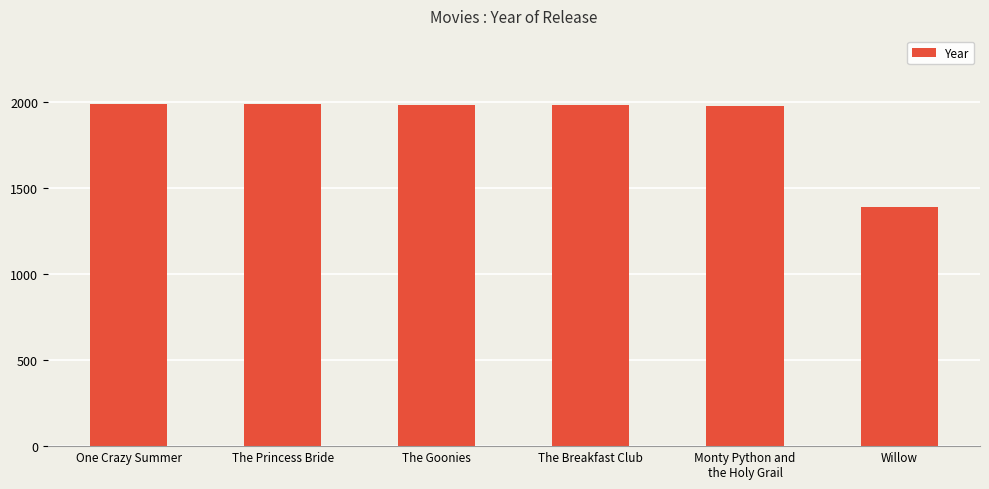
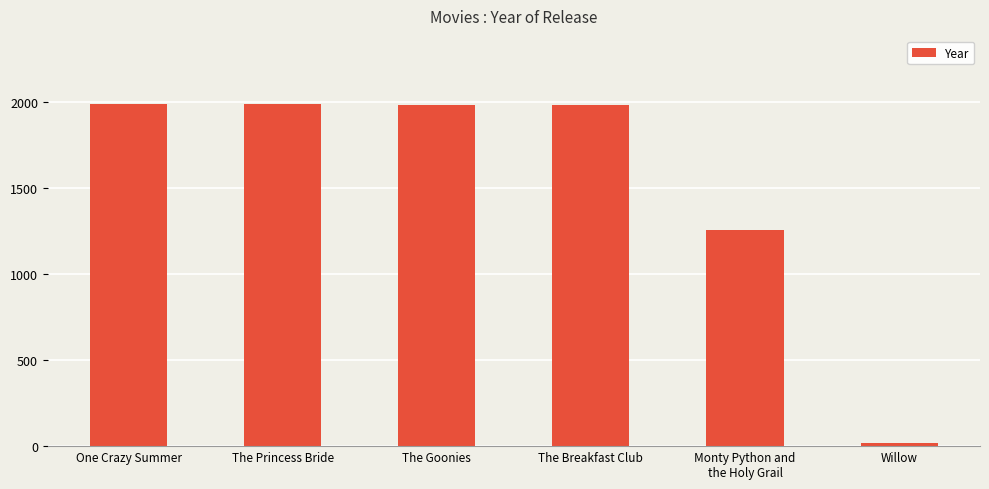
Monty Python and the Holy Grail: 1980 -> 1260
Willow: 1390 -> 20
